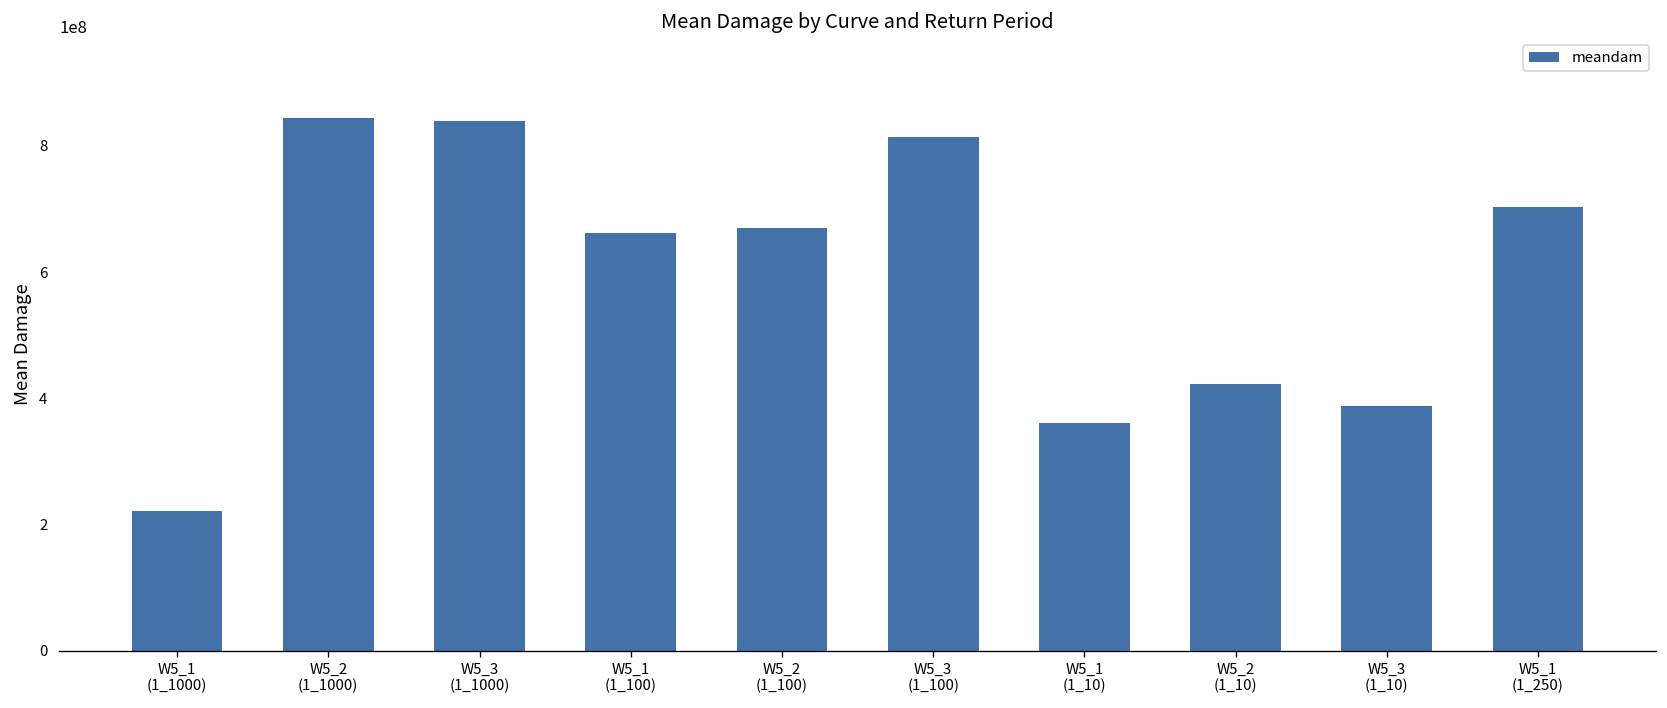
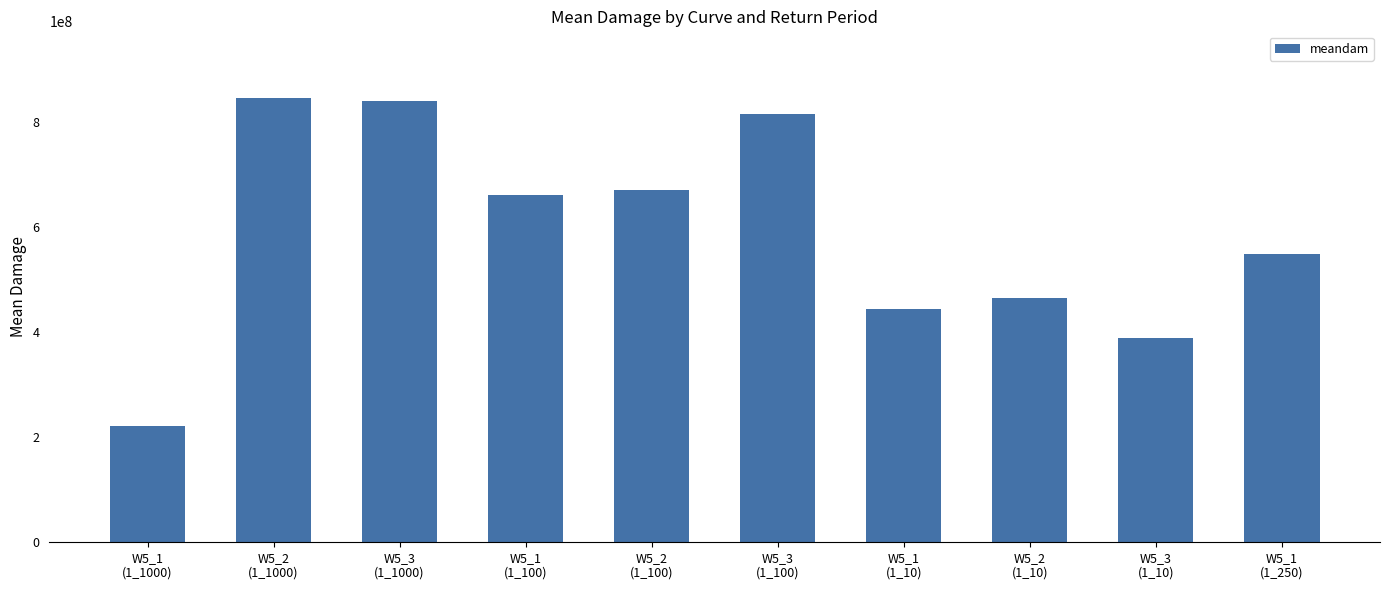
W5_1 (1_10): 360000000 -> 440000000
W5_2 (1_10): 420000000 -> 470000000
W5_1 (1_250): 700000000 -> 550000000
